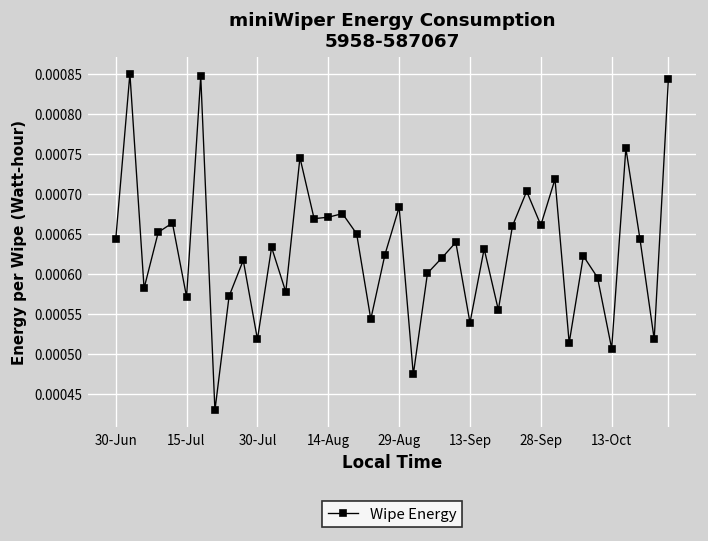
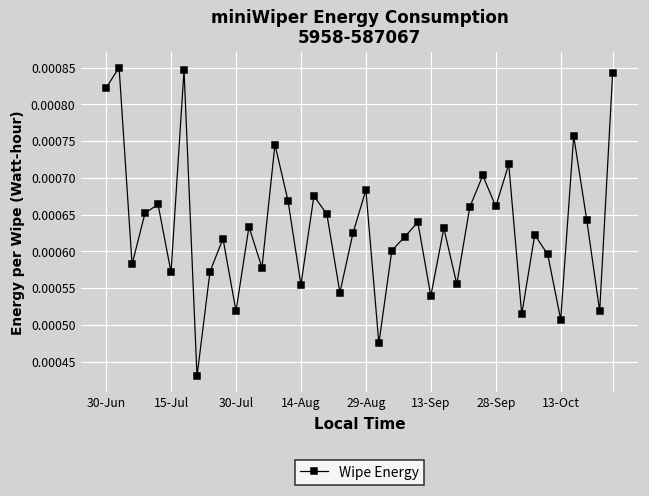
30-Jun: 0.00064 -> 0.00082
14-Aug: 0.00067 -> 0.00055
